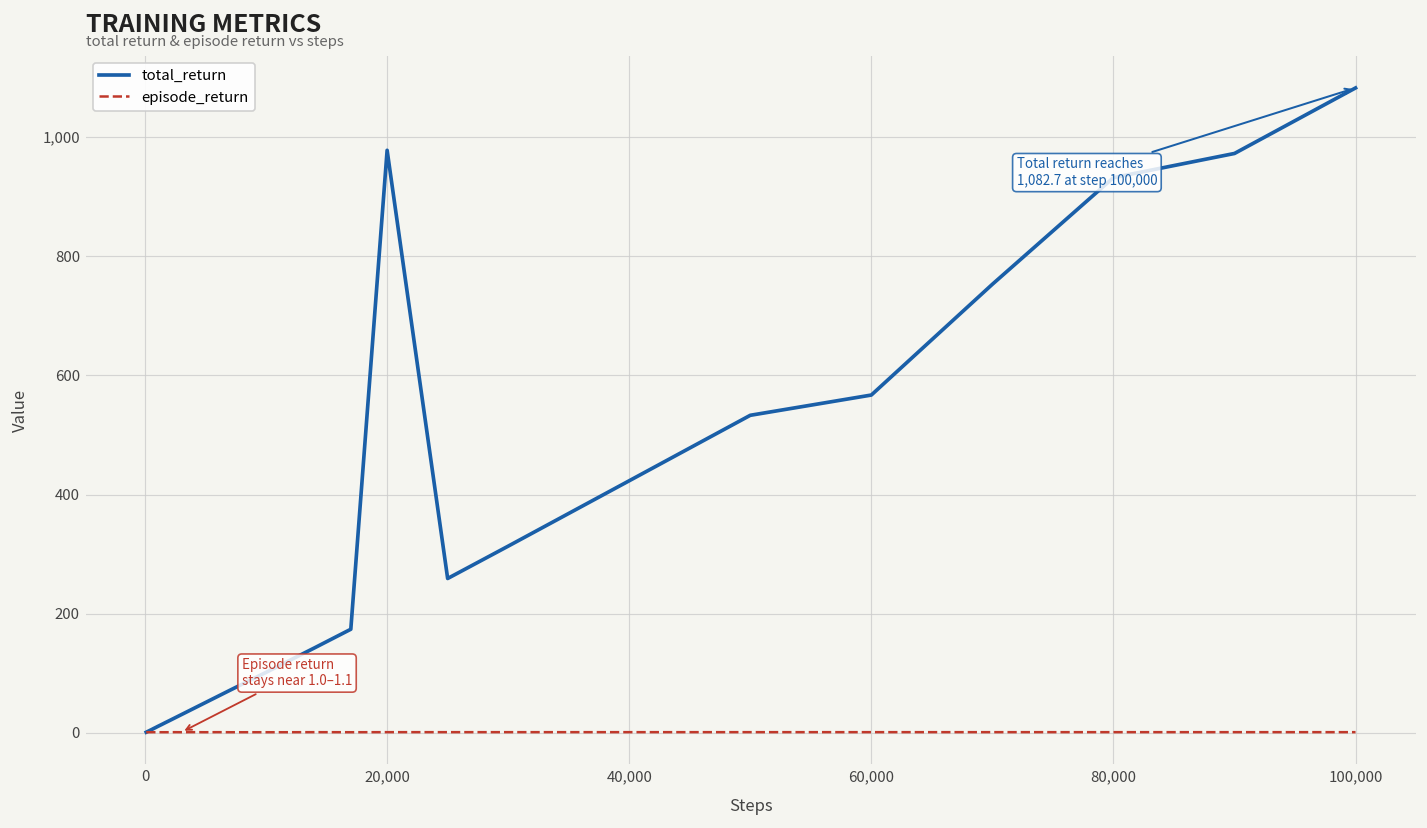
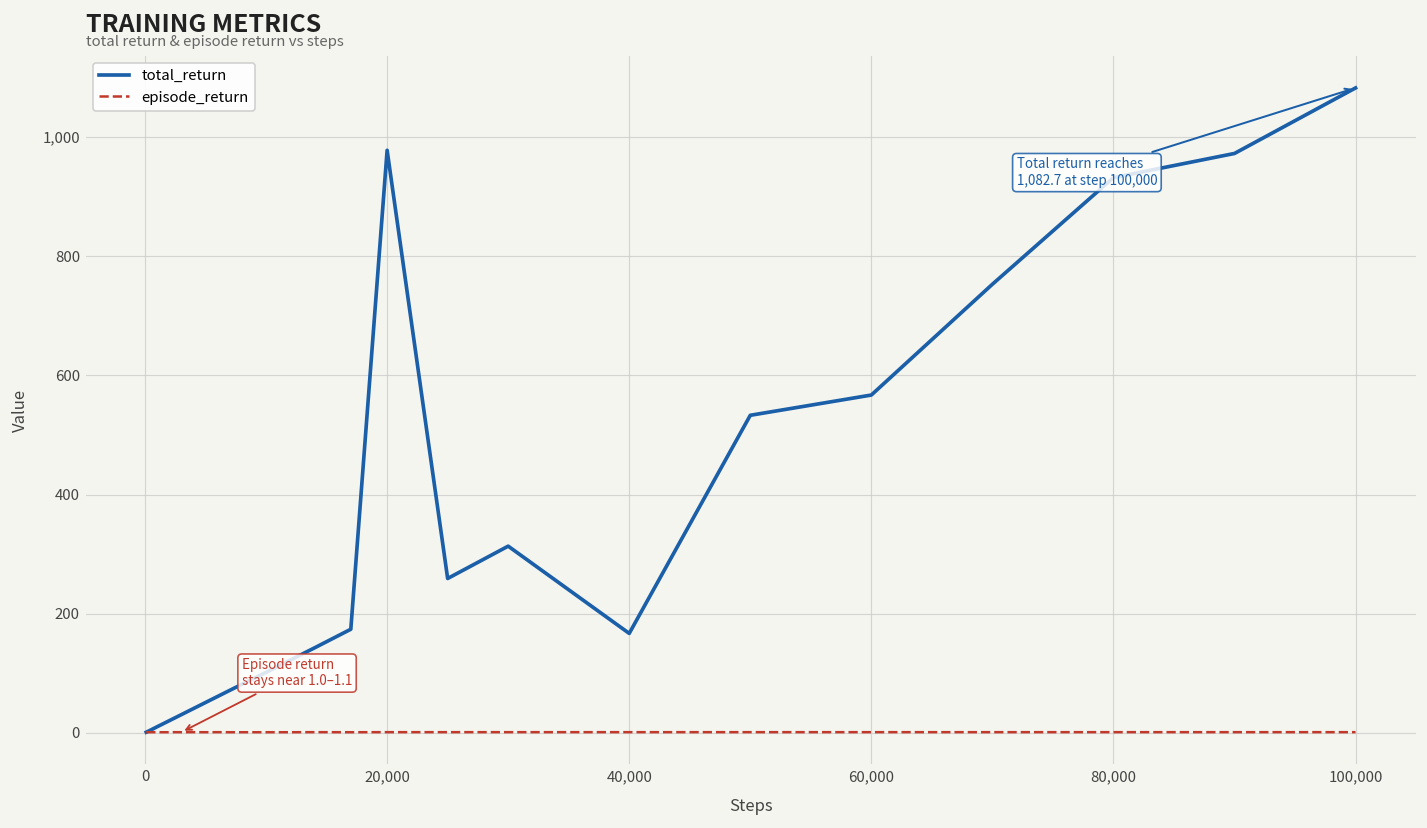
total_return, 40,000: 420 -> 170
